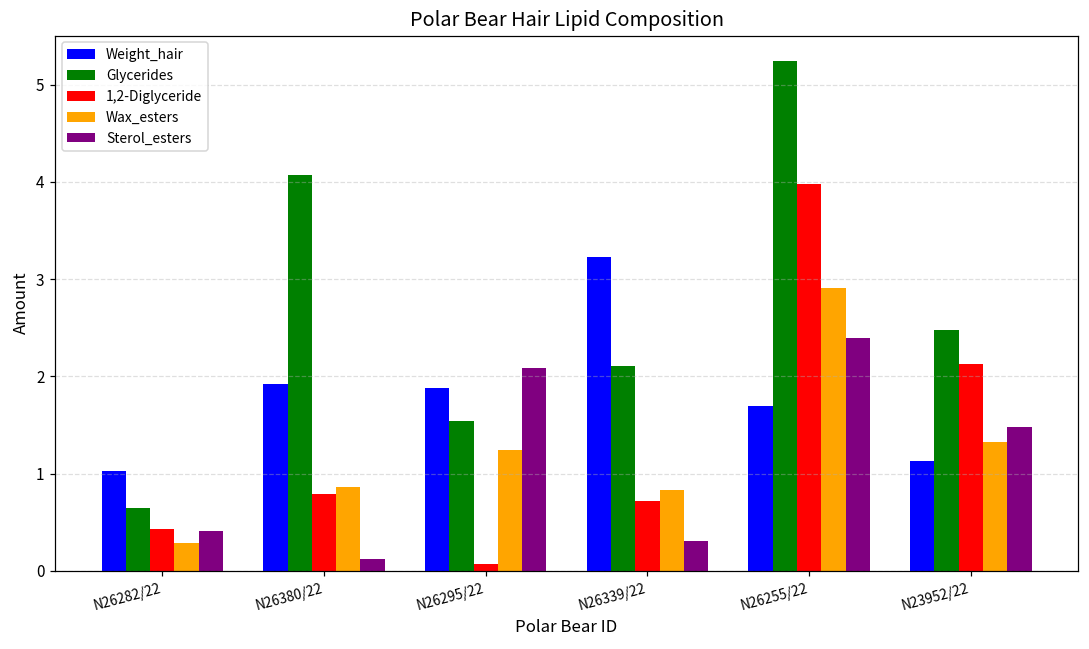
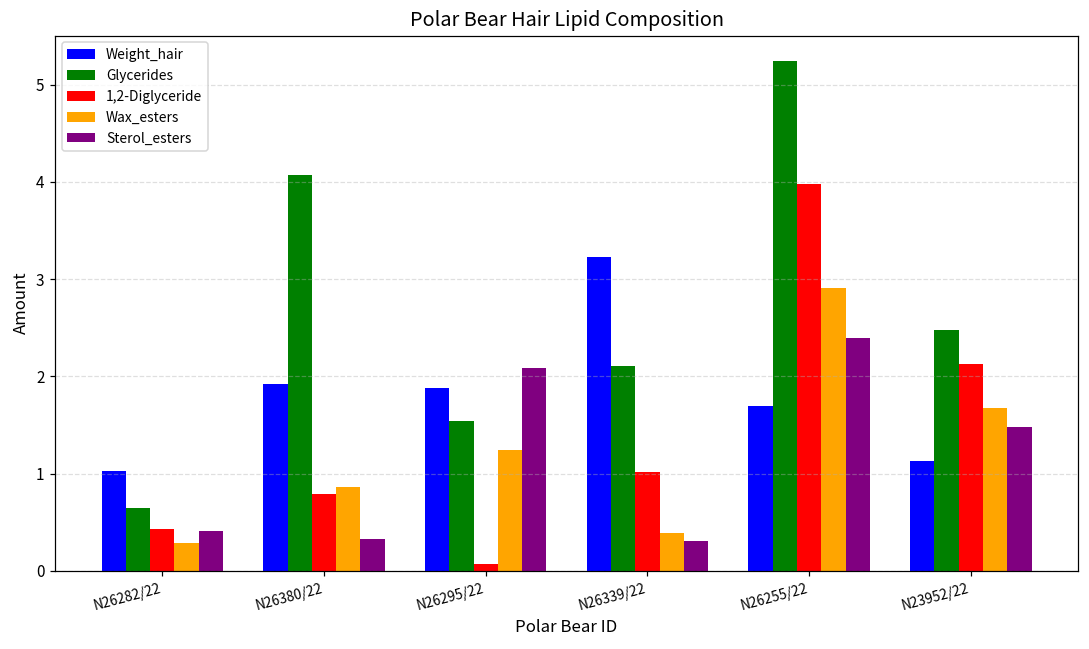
Sterol_esters, N26380/22: 0.1 -> 0.3
1,2-Diglyceride, N26339/22: 0.7 -> 1.0
Wax_esters, N26339/22: 0.8 -> 0.4
Wax_esters, N23952/22: 1.3 -> 1.7
